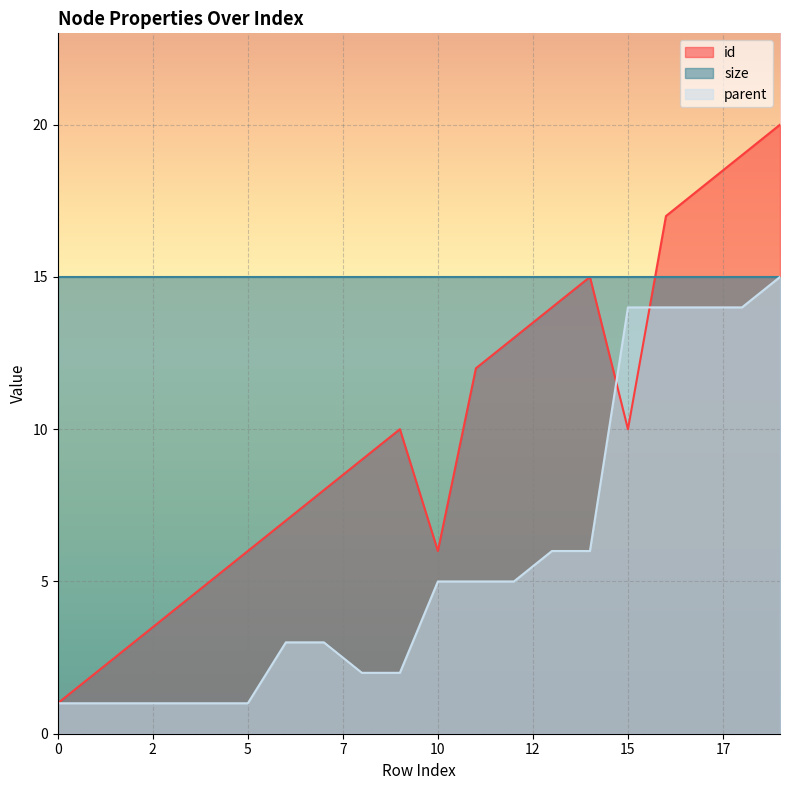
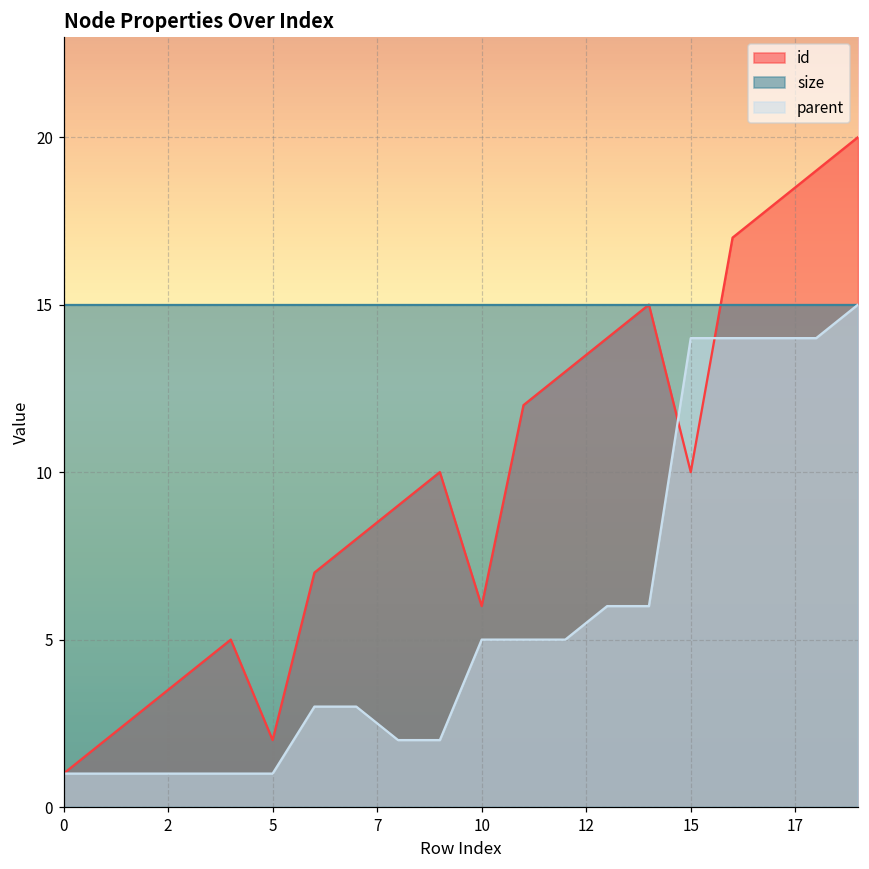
id, 5: 6 -> 2
